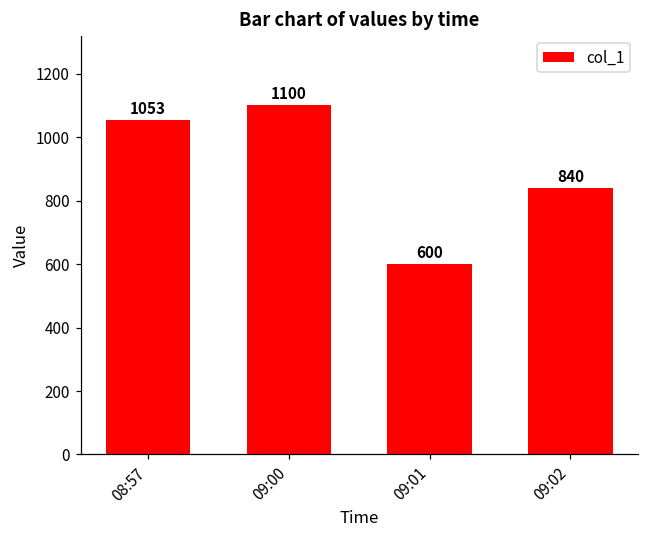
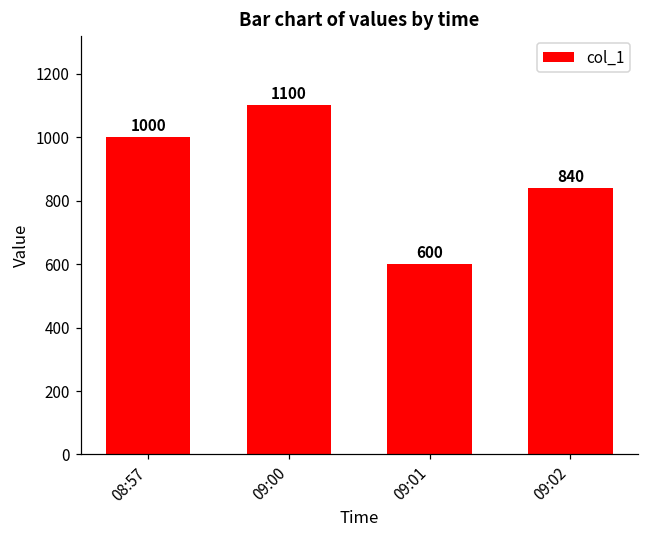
08:57: 1053 -> 1000
